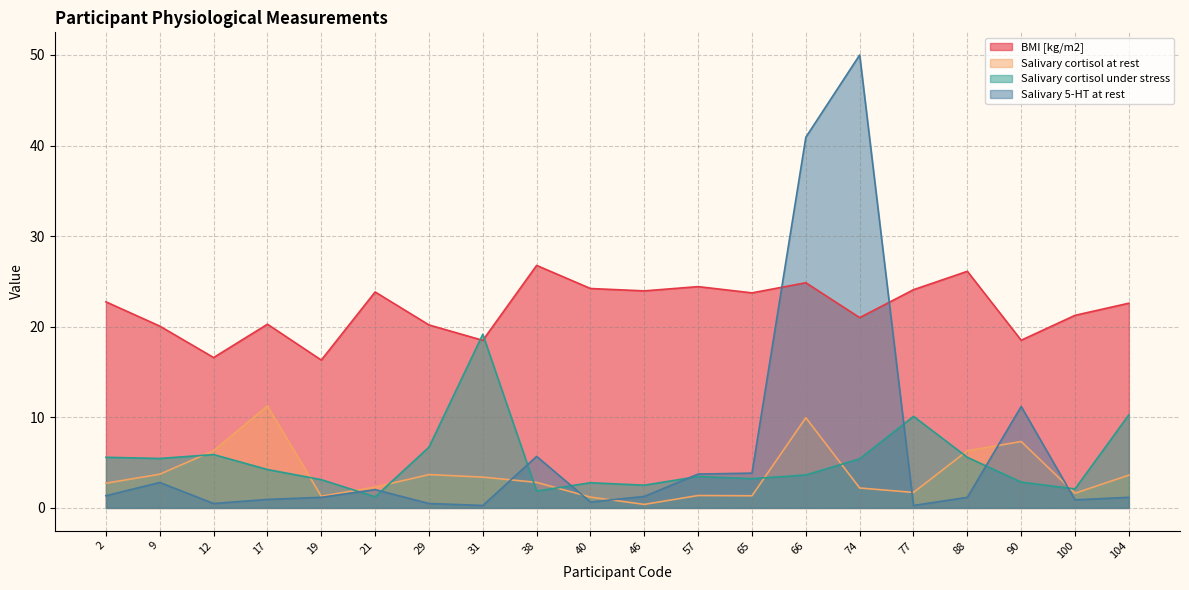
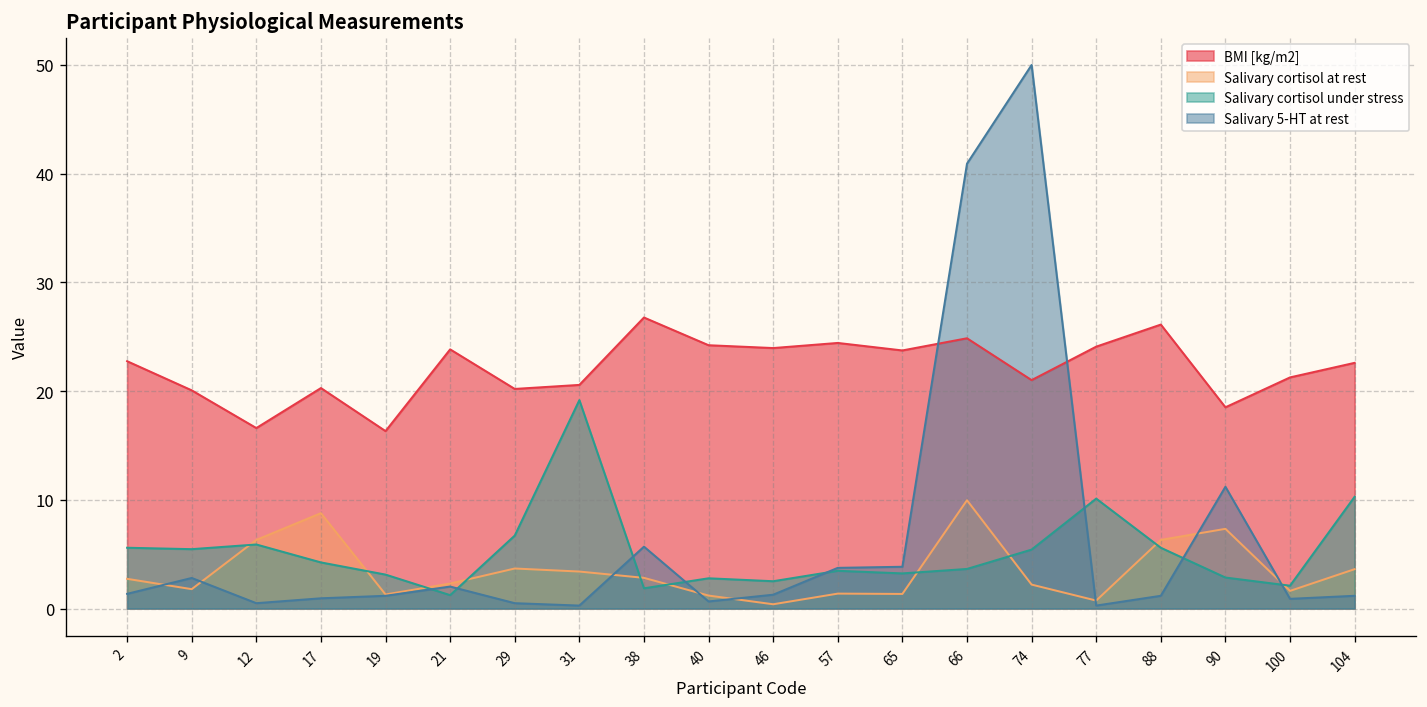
Salivary cortisol at rest, 9: 4 -> 2
Salivary cortisol at rest, 17: 11 -> 9
BMI [kg/m2], 31: 19 -> 21
Salivary cortisol at rest, 77: 2 -> 1
